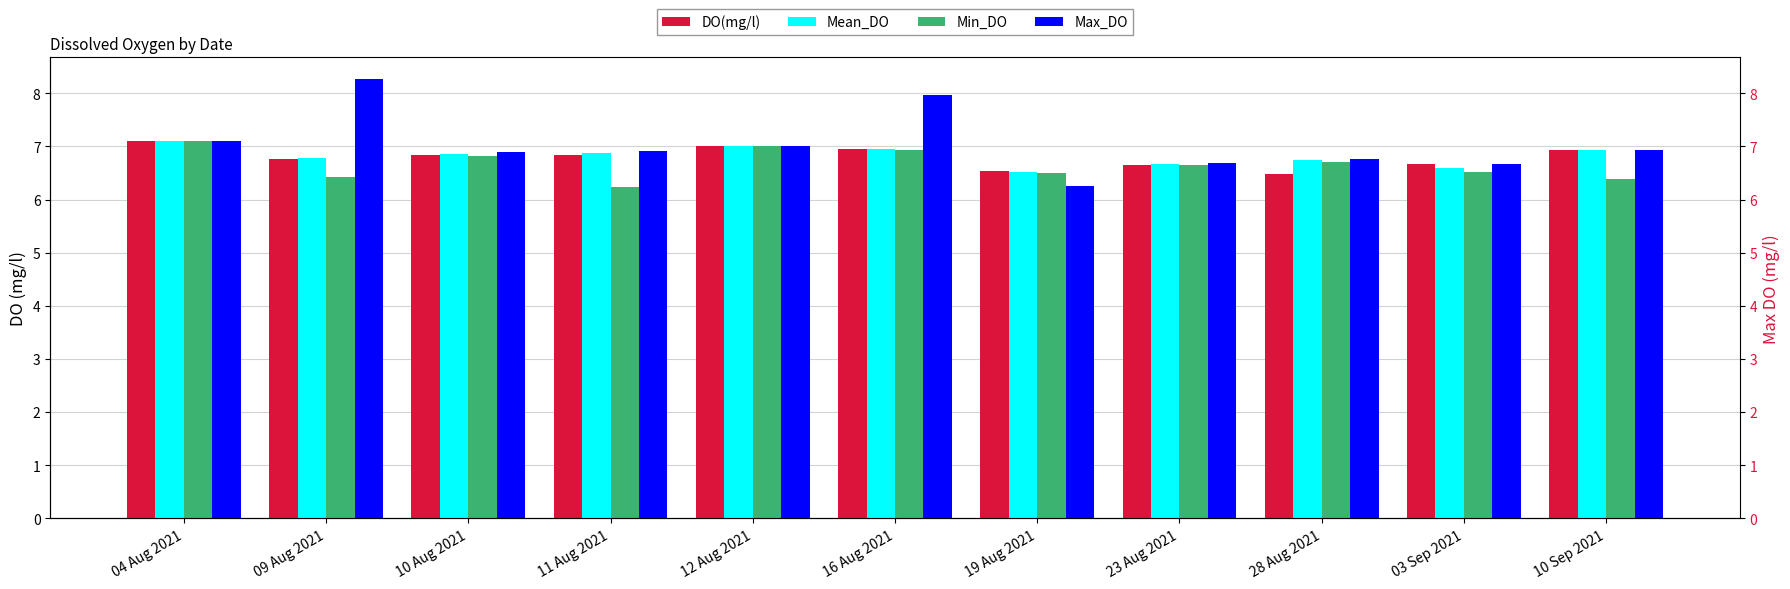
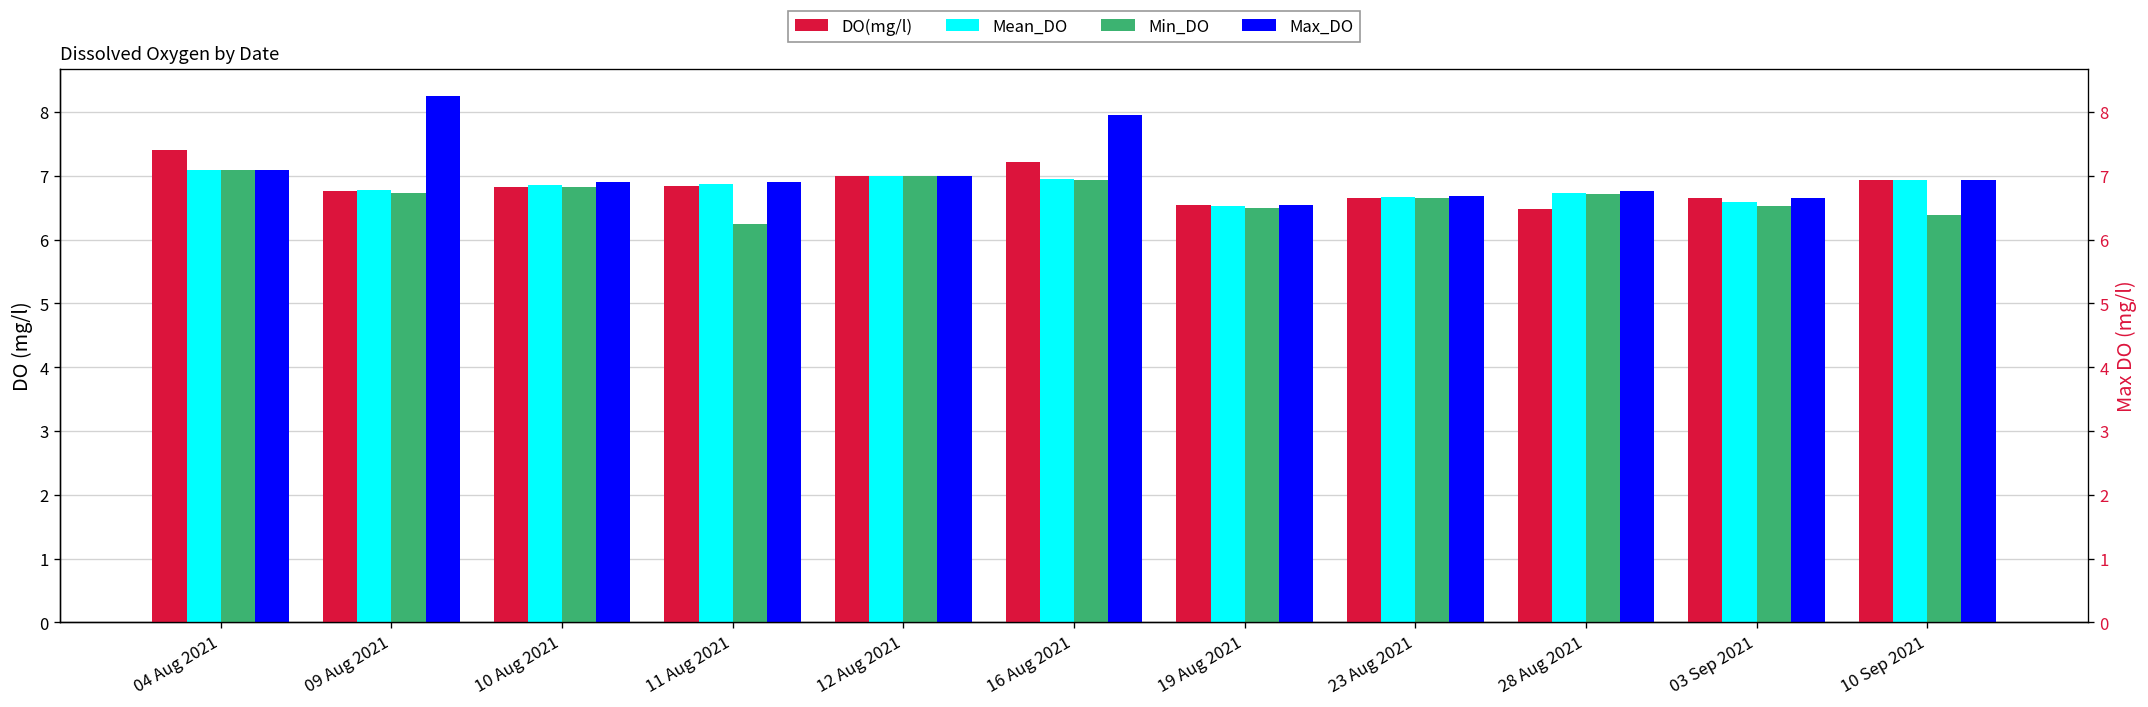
DO(mg/l), 04 Aug 2021: 7.1 -> 7.4
Min_DO, 09 Aug 2021: 6.4 -> 6.7
DO(mg/l), 16 Aug 2021: 7.0 -> 7.2
Max_DO, 19 Aug 2021: 6.3 -> 6.5
